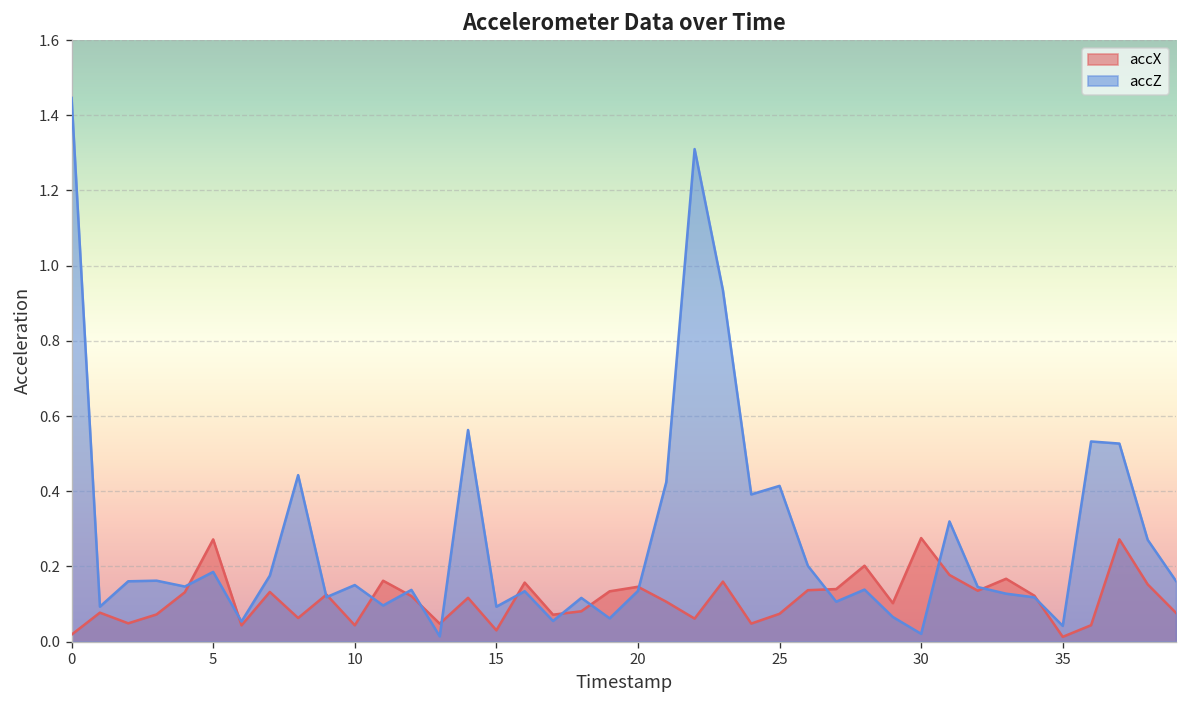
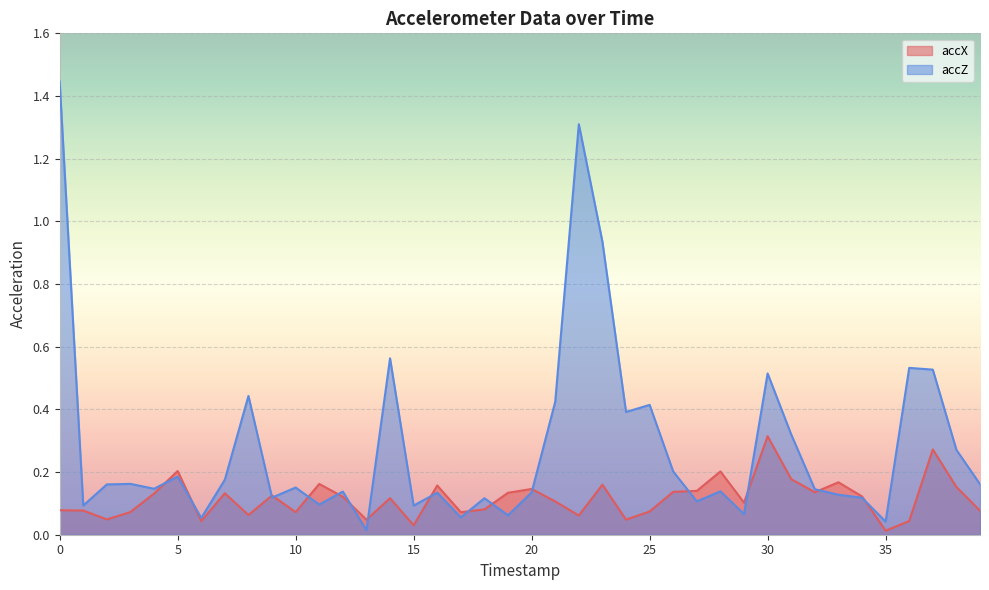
accX, 0: 0.02 -> 0.08
accX, 5: 0.27 -> 0.20
accX, 10: 0.04 -> 0.07
accX, 30: 0.28 -> 0.31
accZ, 30: 0.02 -> 0.51
